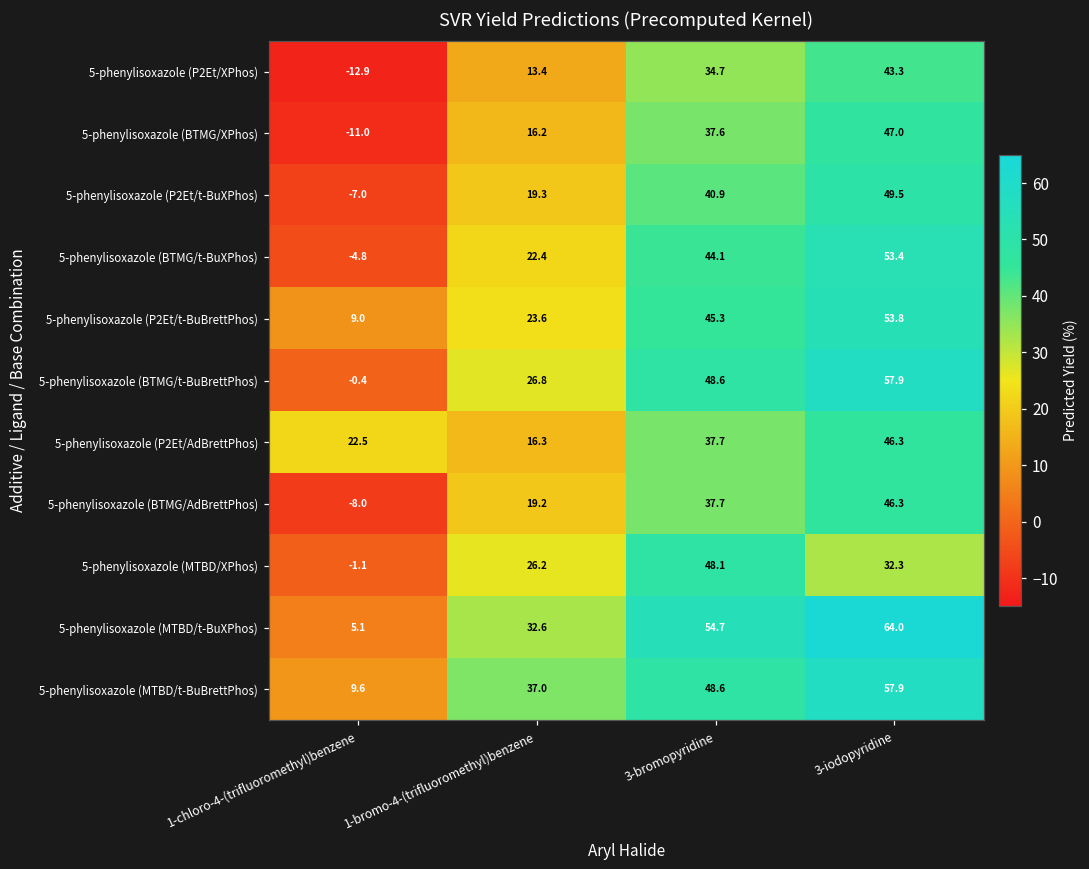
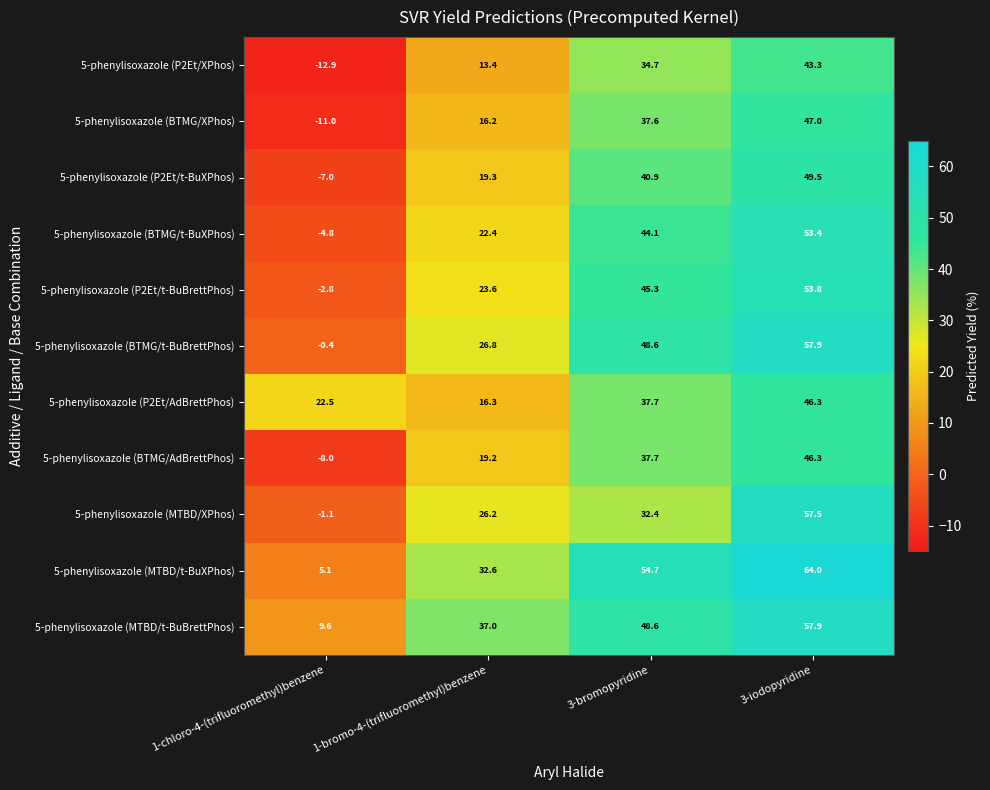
5-phenylisoxazole (P2Et/t-BuBrettPhos), 1-chloro-4-(trifluoromethyl)benzene: 9.0 -> -2.8
5-phenylisoxazole (MTBD/XPhos), 3-bromopyridine: 48.1 -> 32.4
5-phenylisoxazole (MTBD/XPhos), 3-iodopyridine: 32.3 -> 57.5
